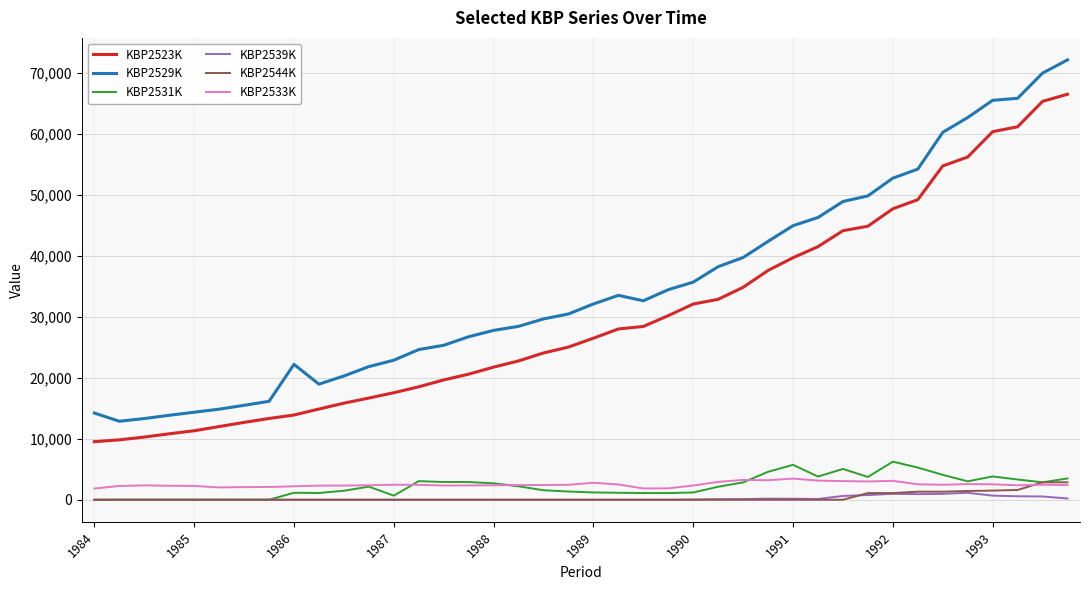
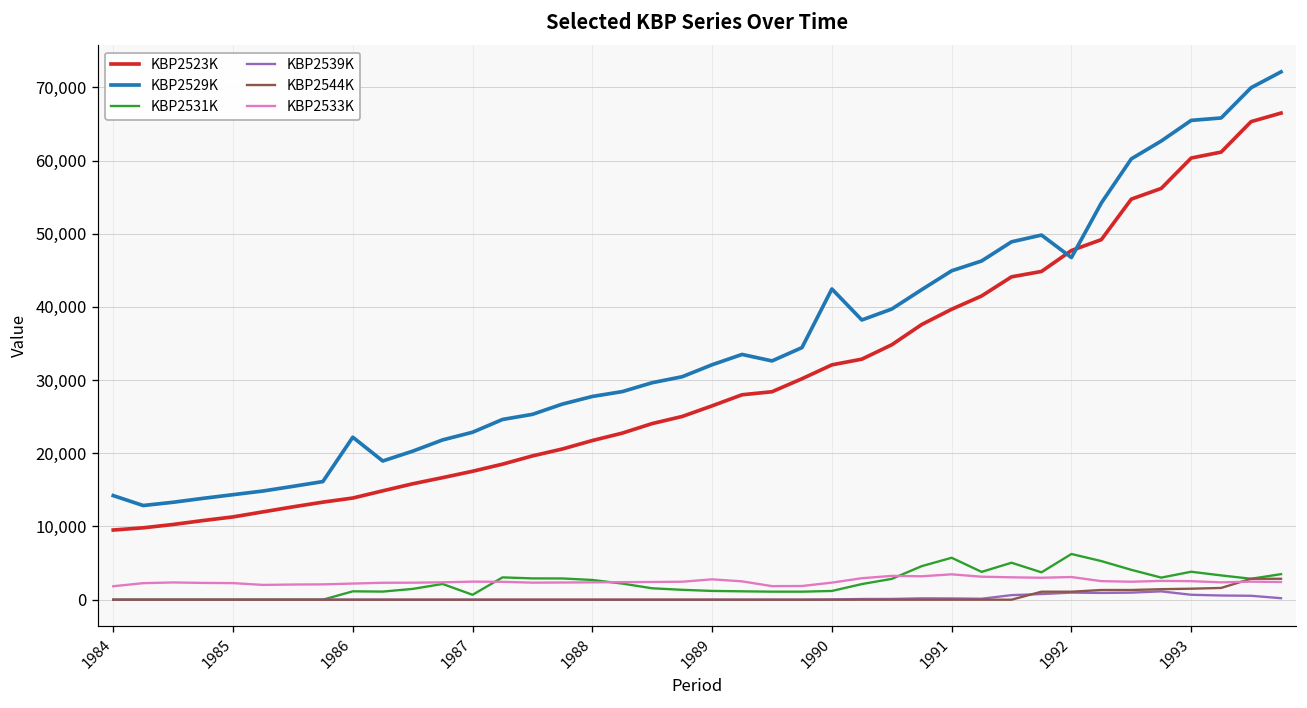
KBP2529K, 1990: 36,000 -> 42,000
KBP2529K, 1992: 53,000 -> 47,000
